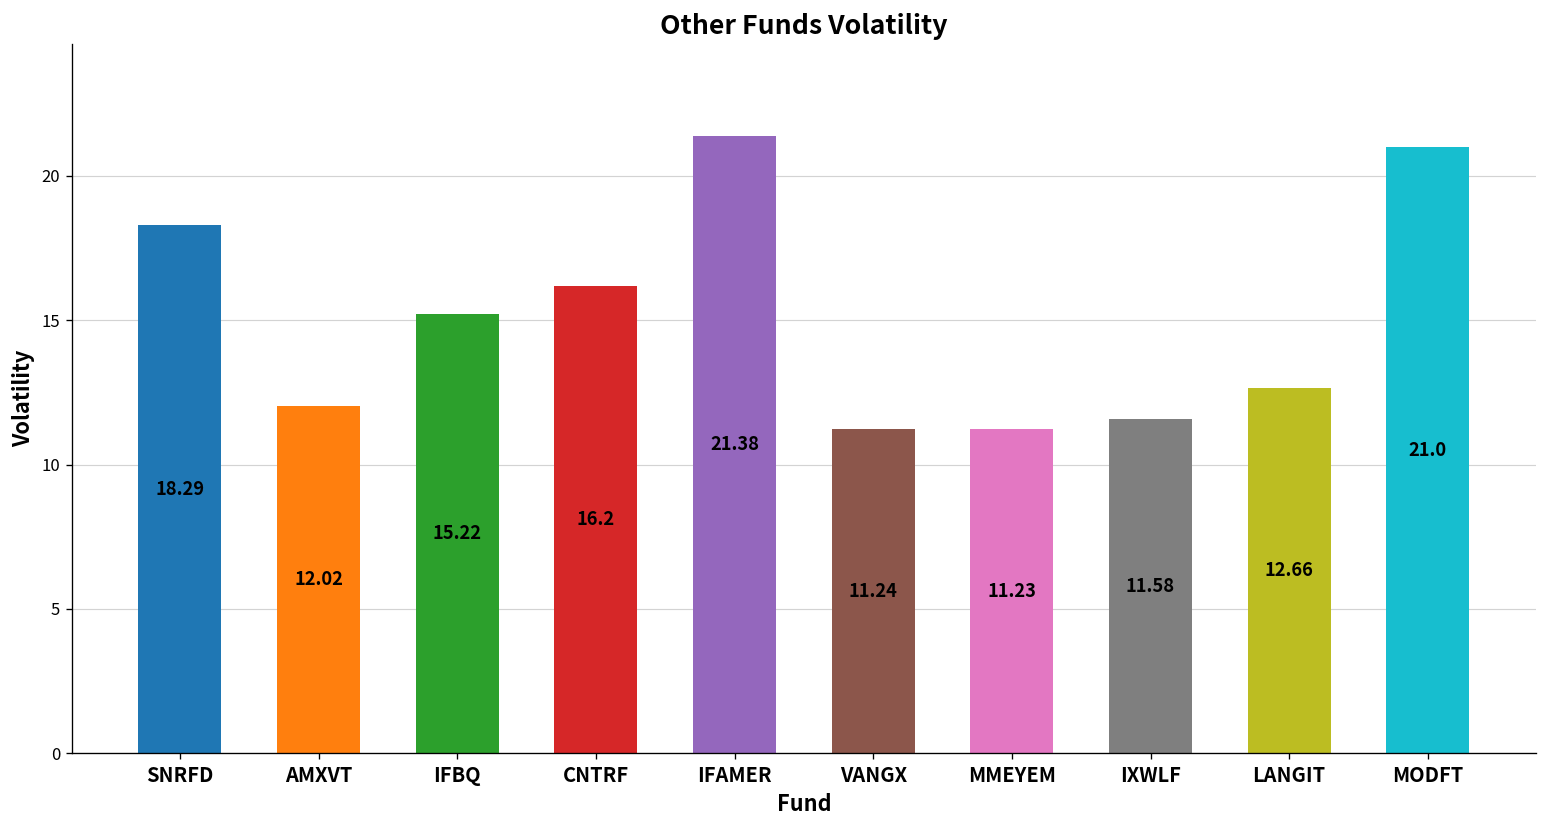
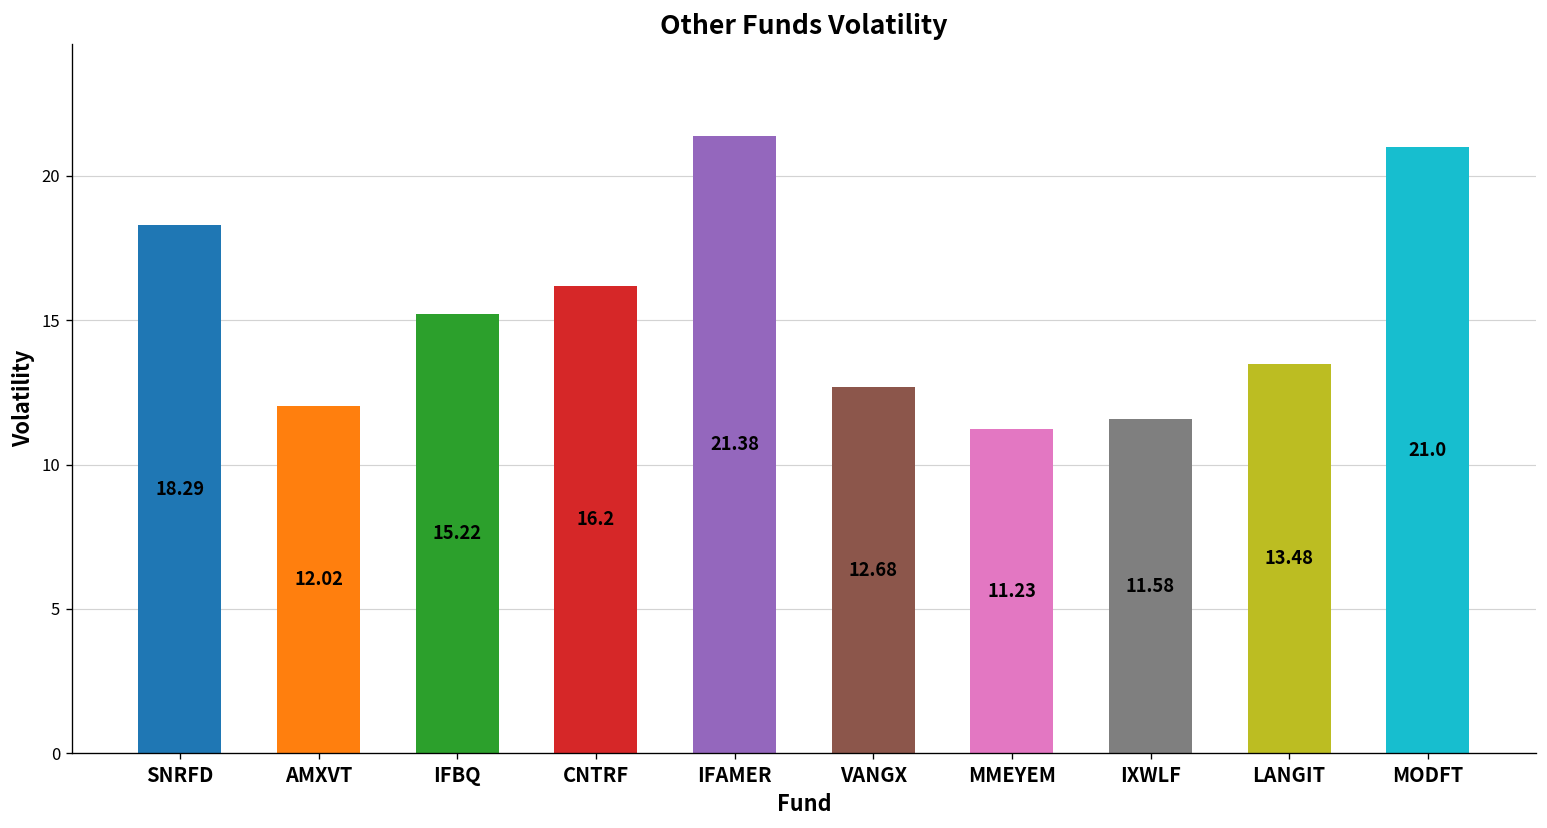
VANGX: 11.24 -> 12.68
LANGIT: 12.66 -> 13.48
